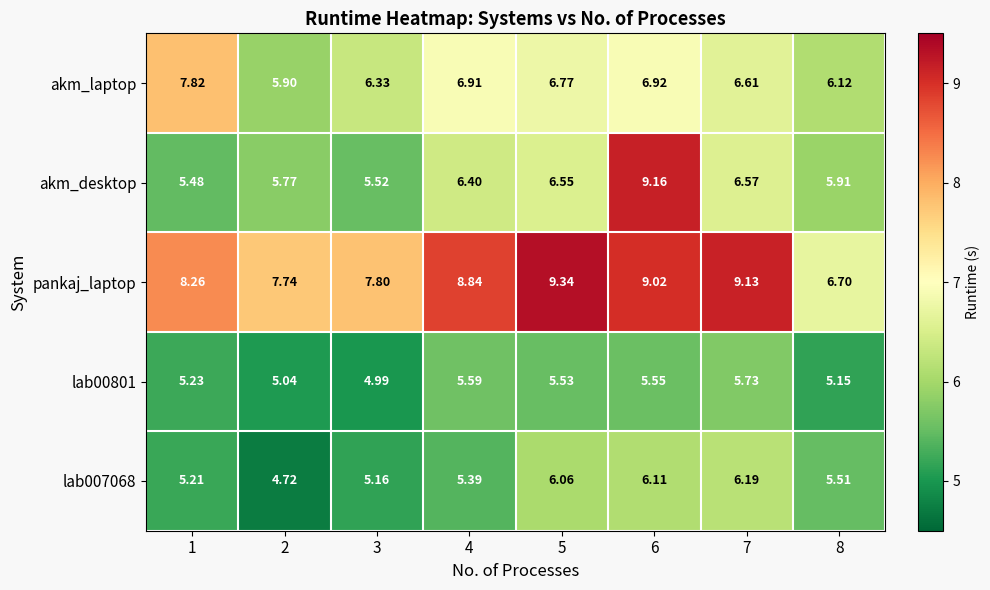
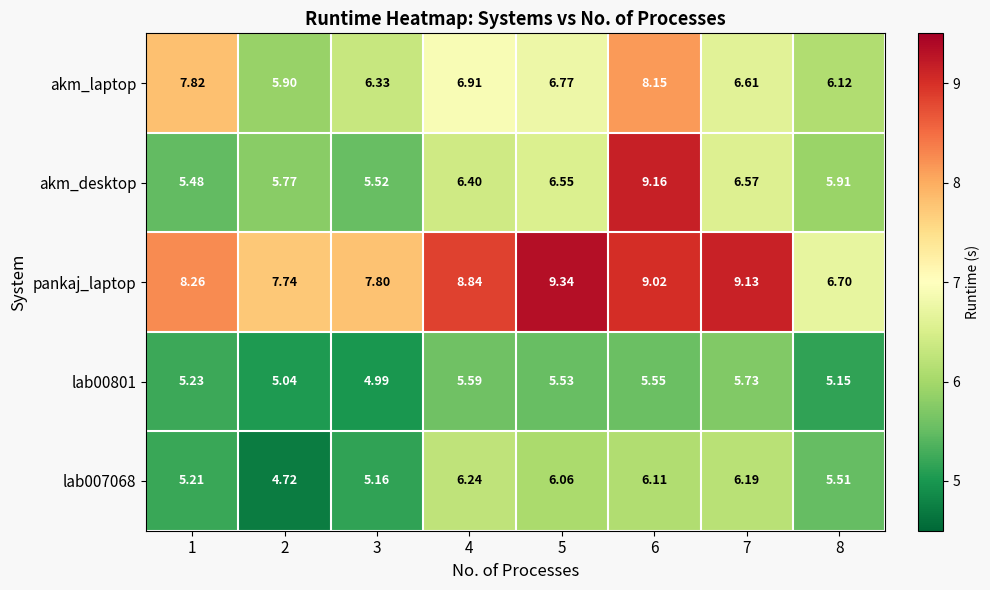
akm_laptop, 6: 6.92 -> 8.15
lab007068, 4: 5.39 -> 6.24
